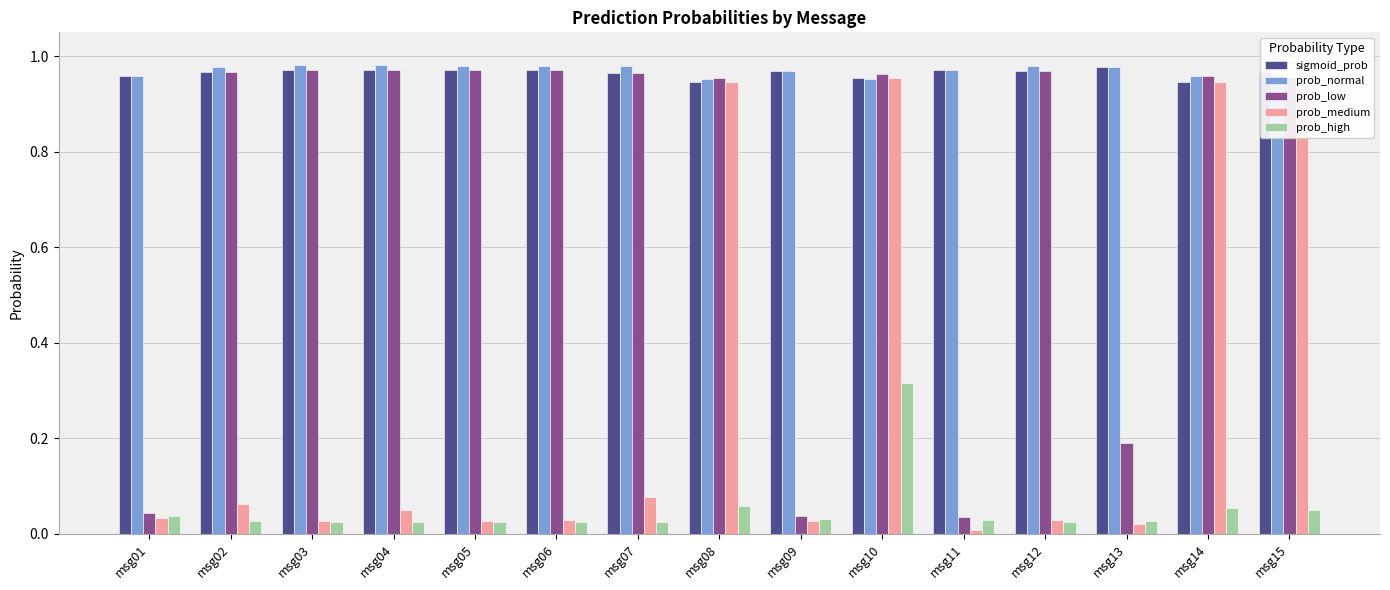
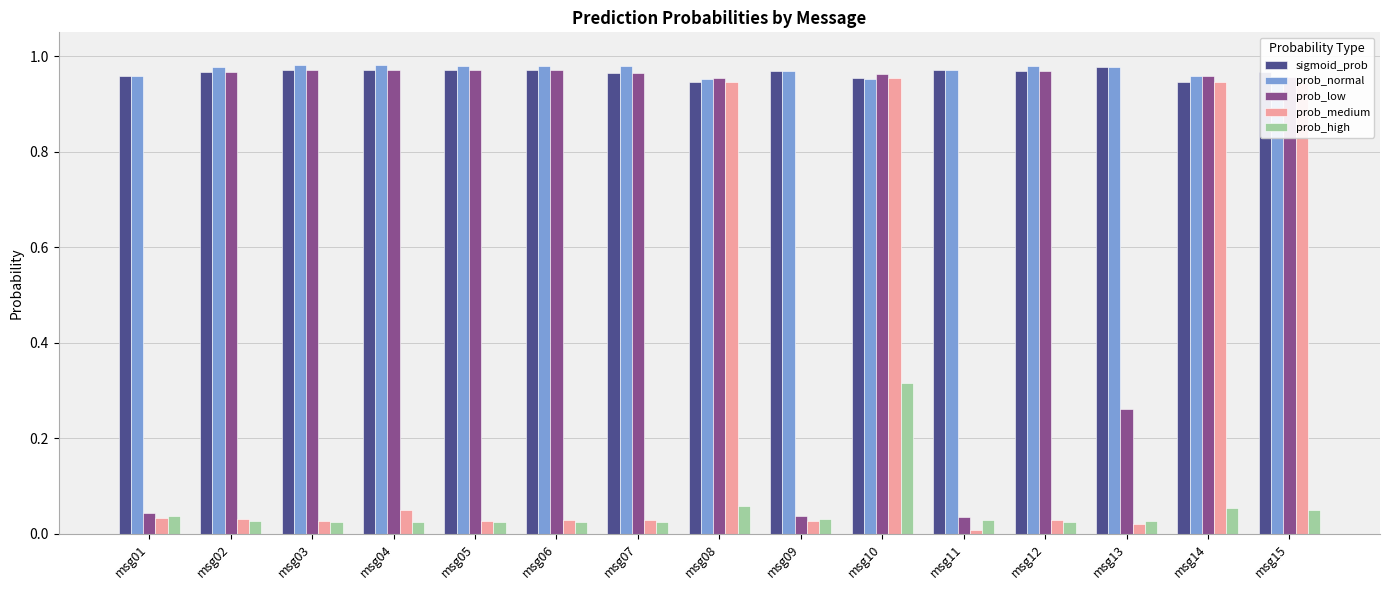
prob_medium, msg02: 0.06 -> 0.03
prob_medium, msg07: 0.08 -> 0.03
prob_low, msg13: 0.19 -> 0.26
